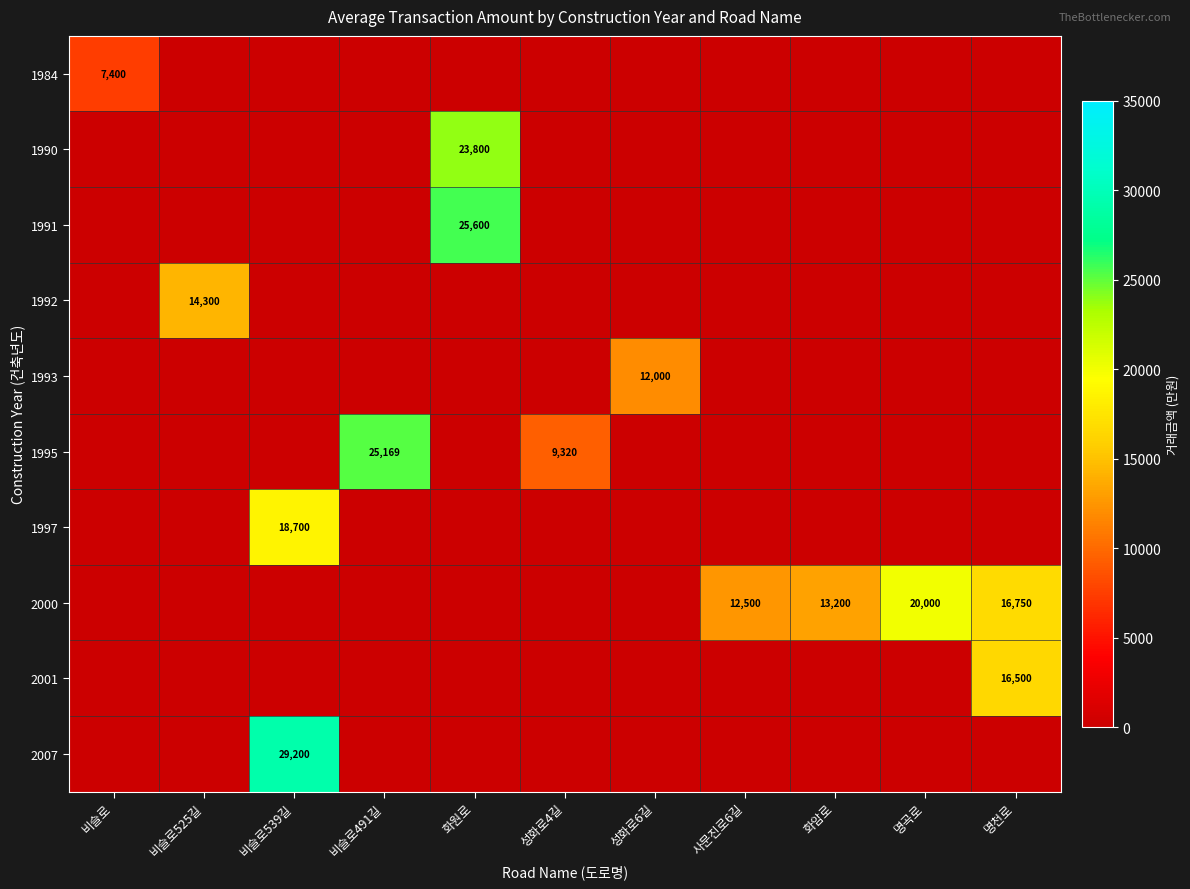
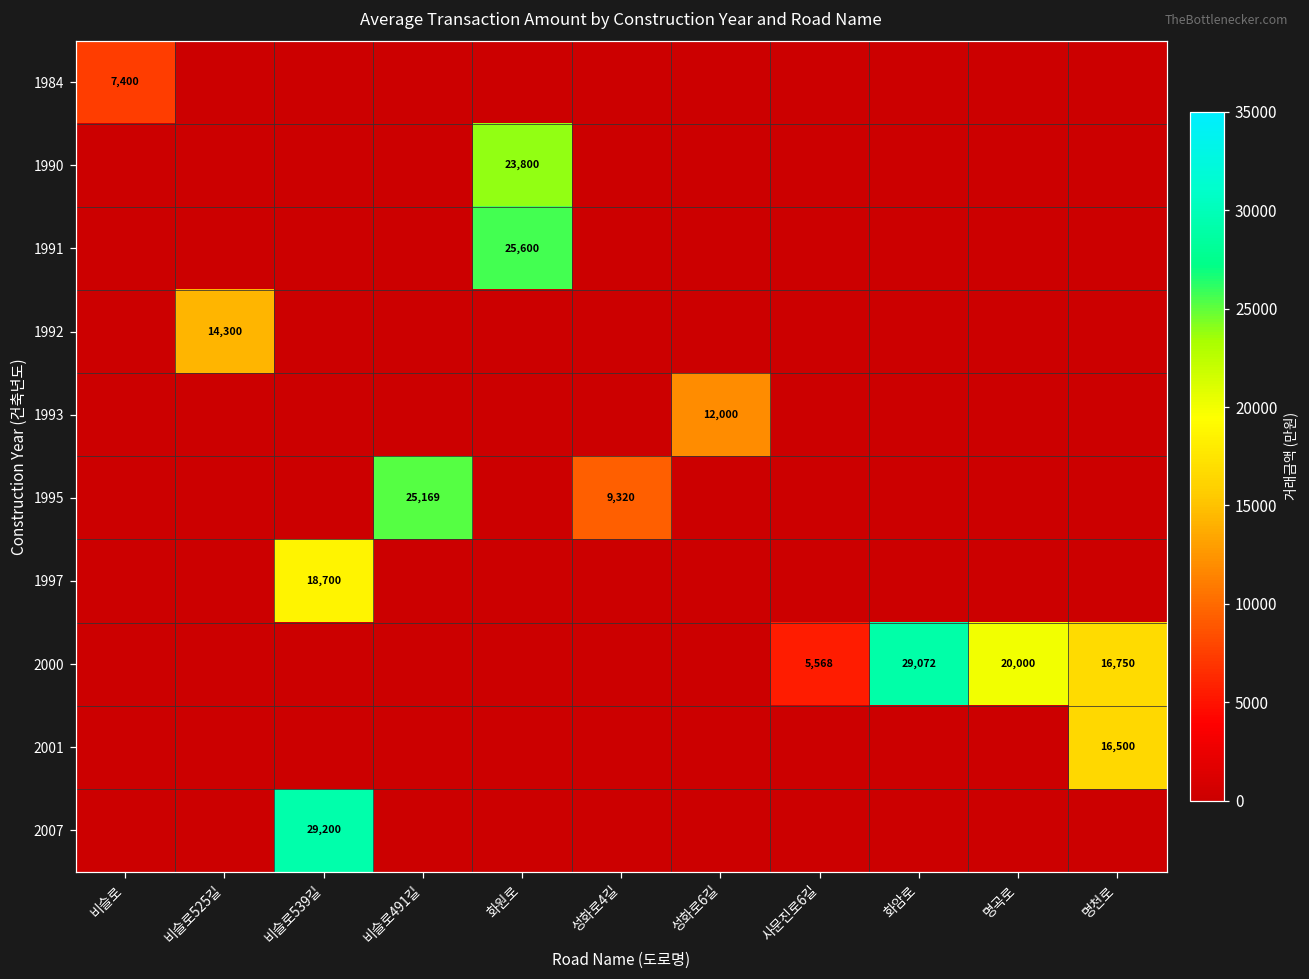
2000, 사문진로6길: 12,500 -> 5,568
2000, 화암로: 13,200 -> 29,072
